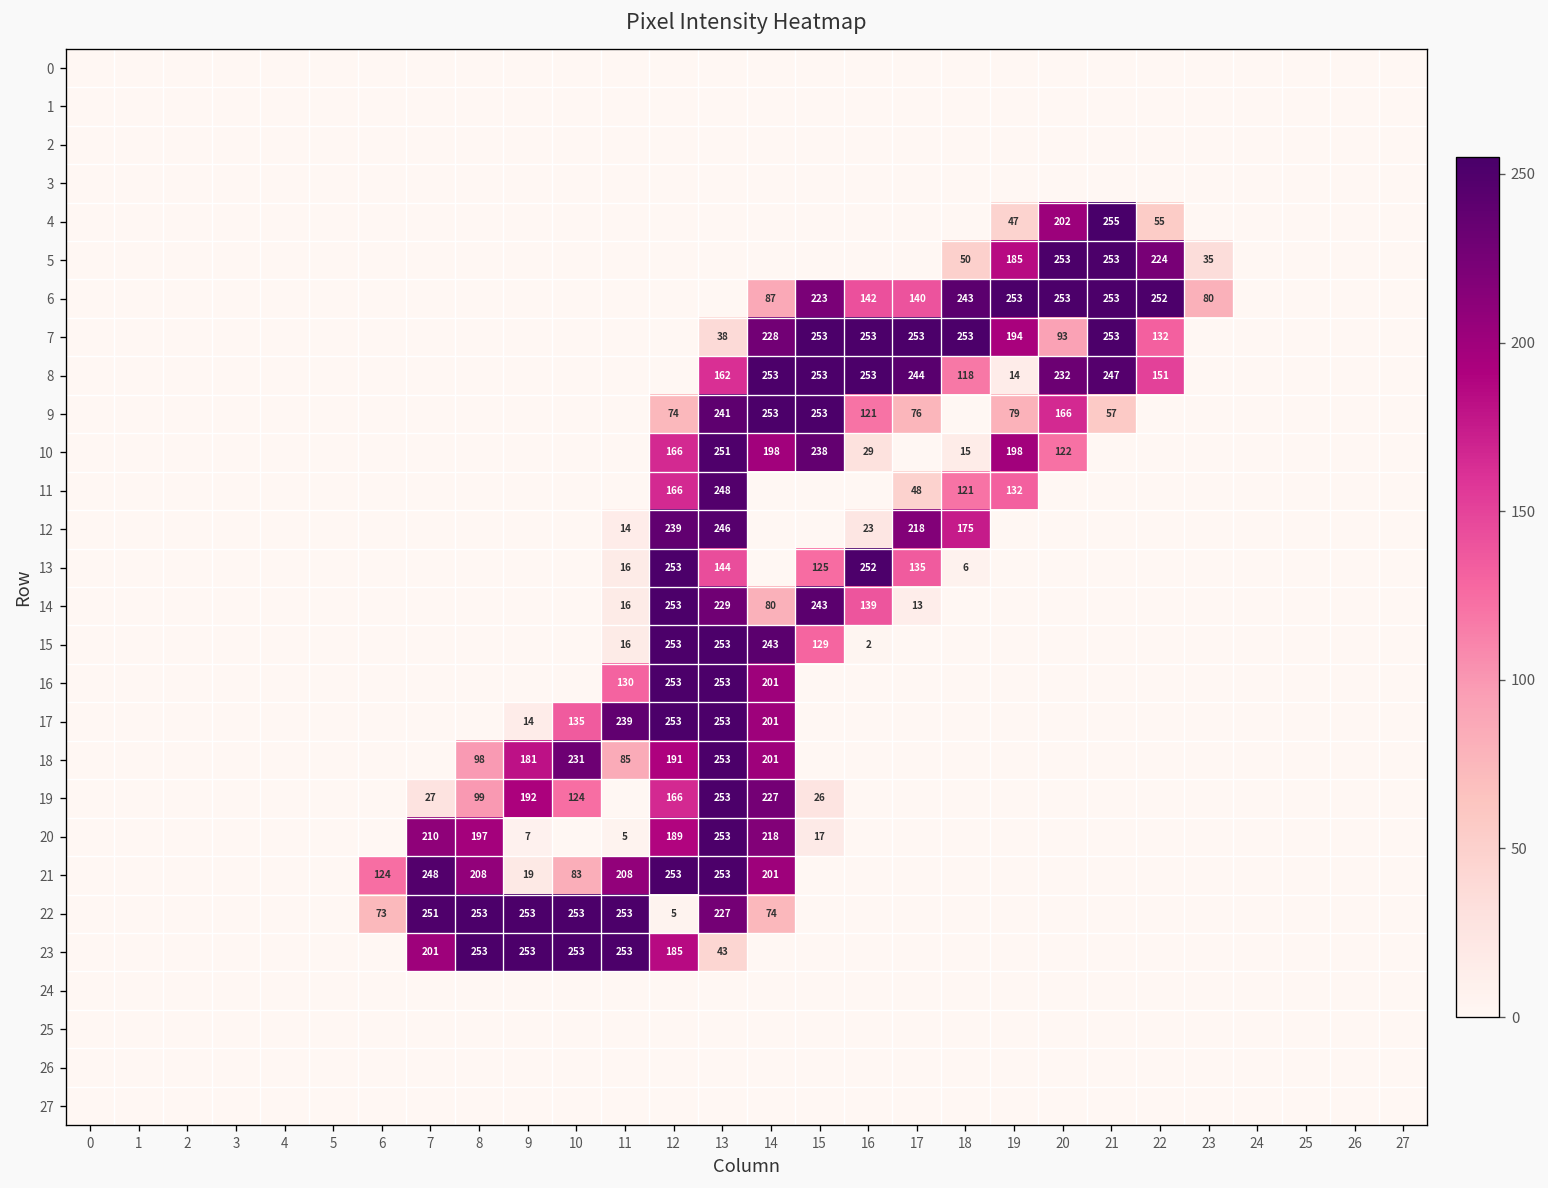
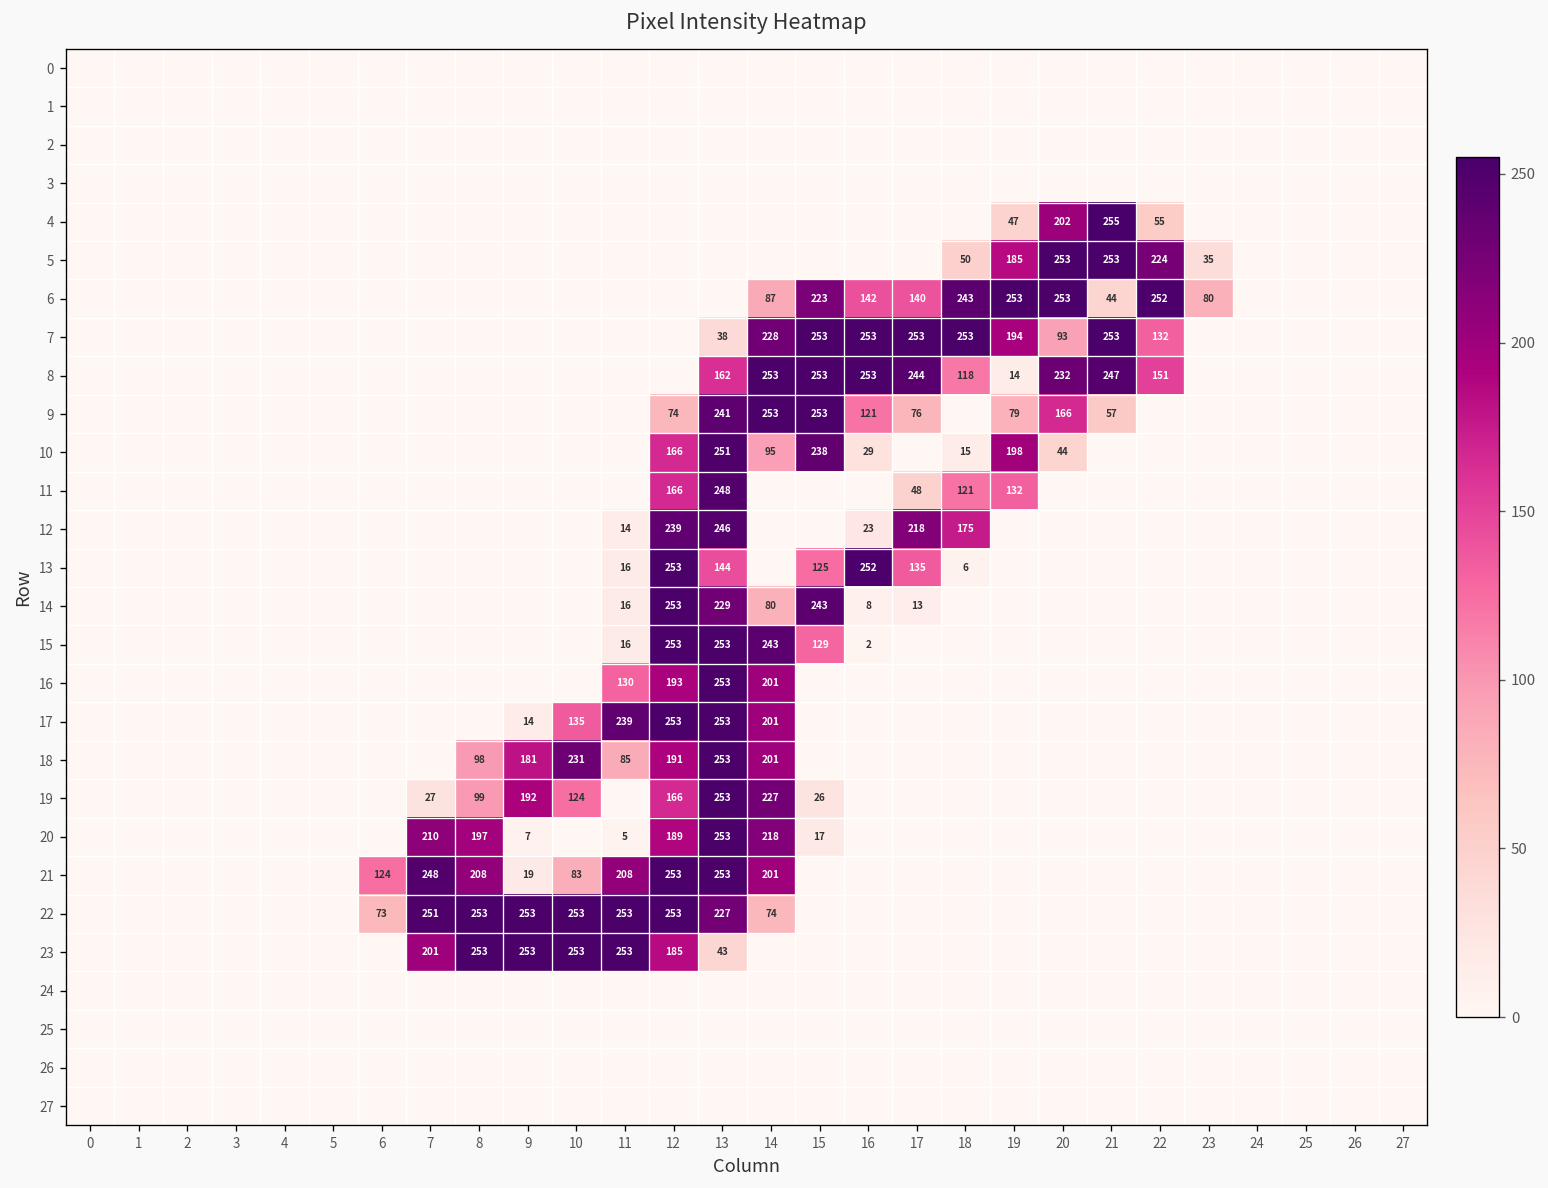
6, 21: 253 -> 44
10, 14: 198 -> 95
10, 20: 122 -> 44
14, 16: 139 -> 8
16, 12: 253 -> 193
22, 12: 5 -> 253
